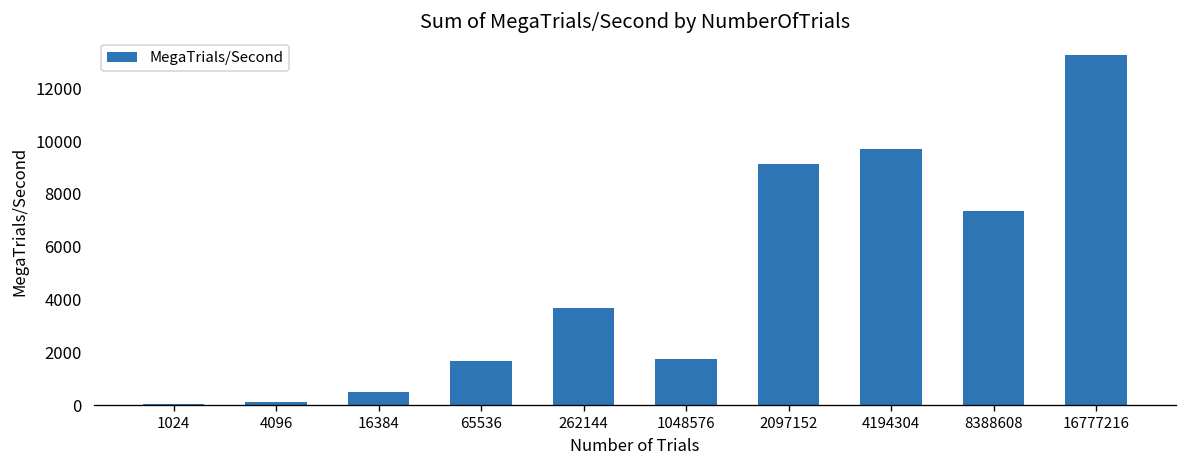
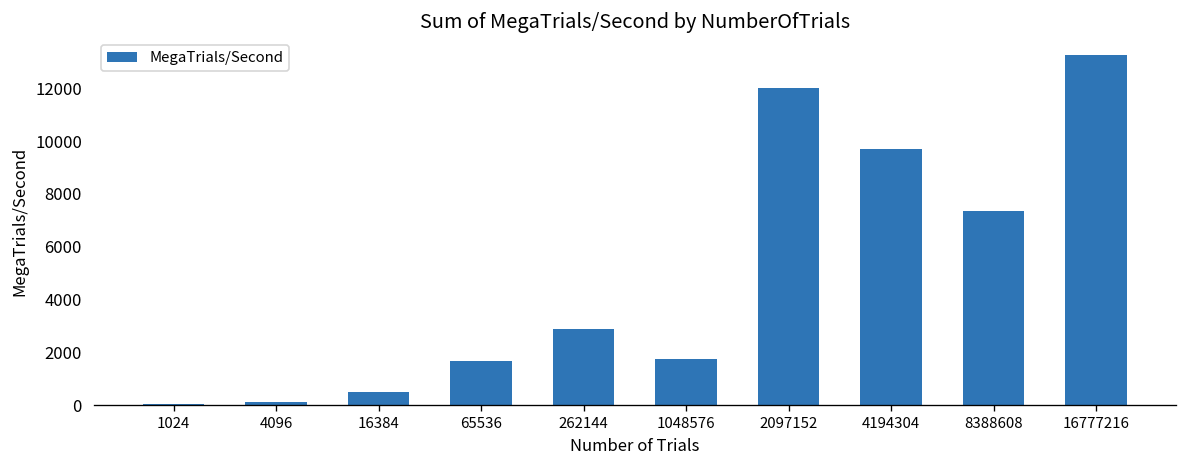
262144: 3700 -> 2900
2097152: 9100 -> 12000
